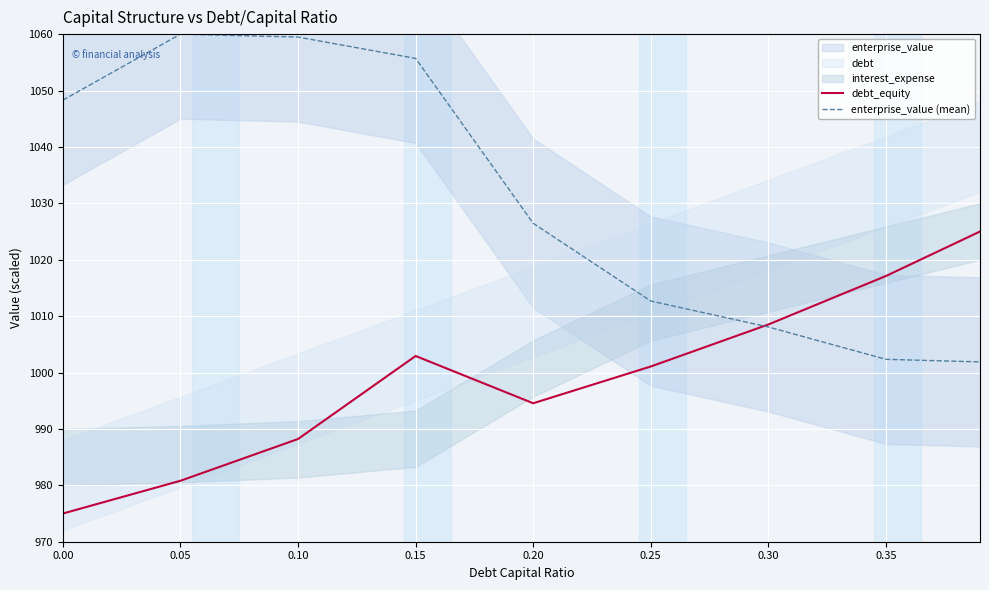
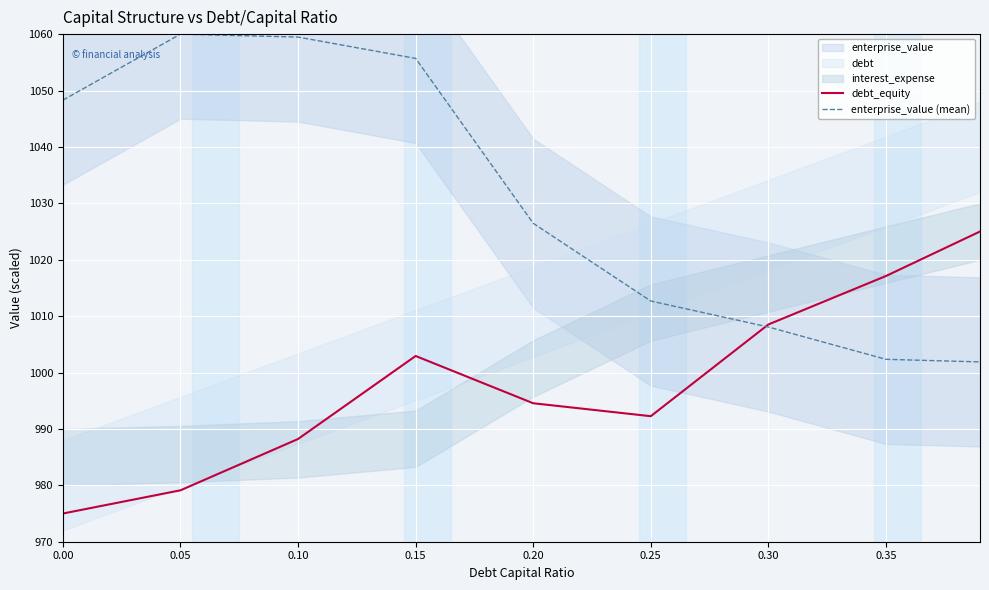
debt_equity, 0.05: 981 -> 979
debt_equity, 0.25: 1001 -> 992
